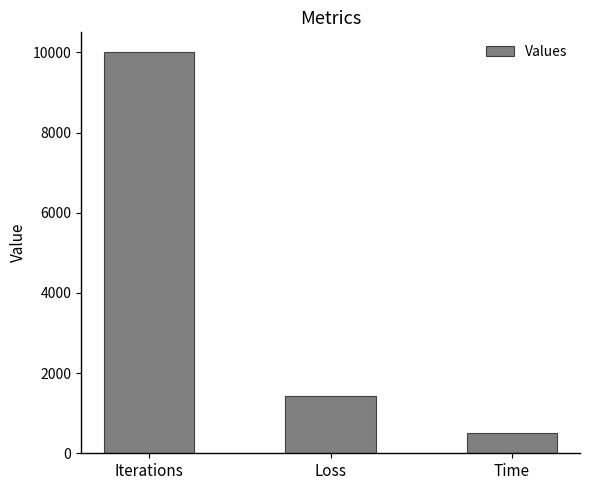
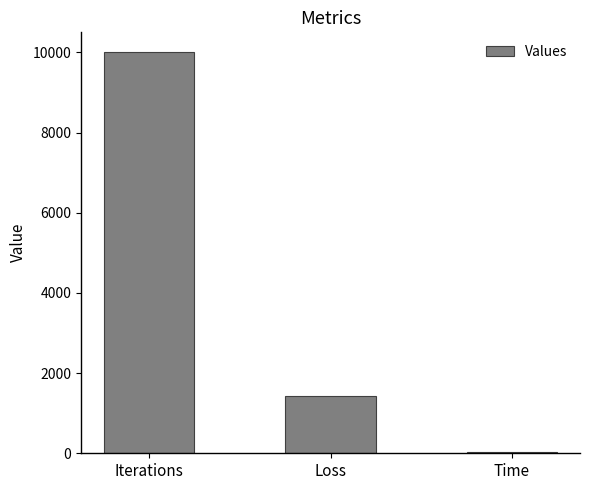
Time: 500 -> 0
